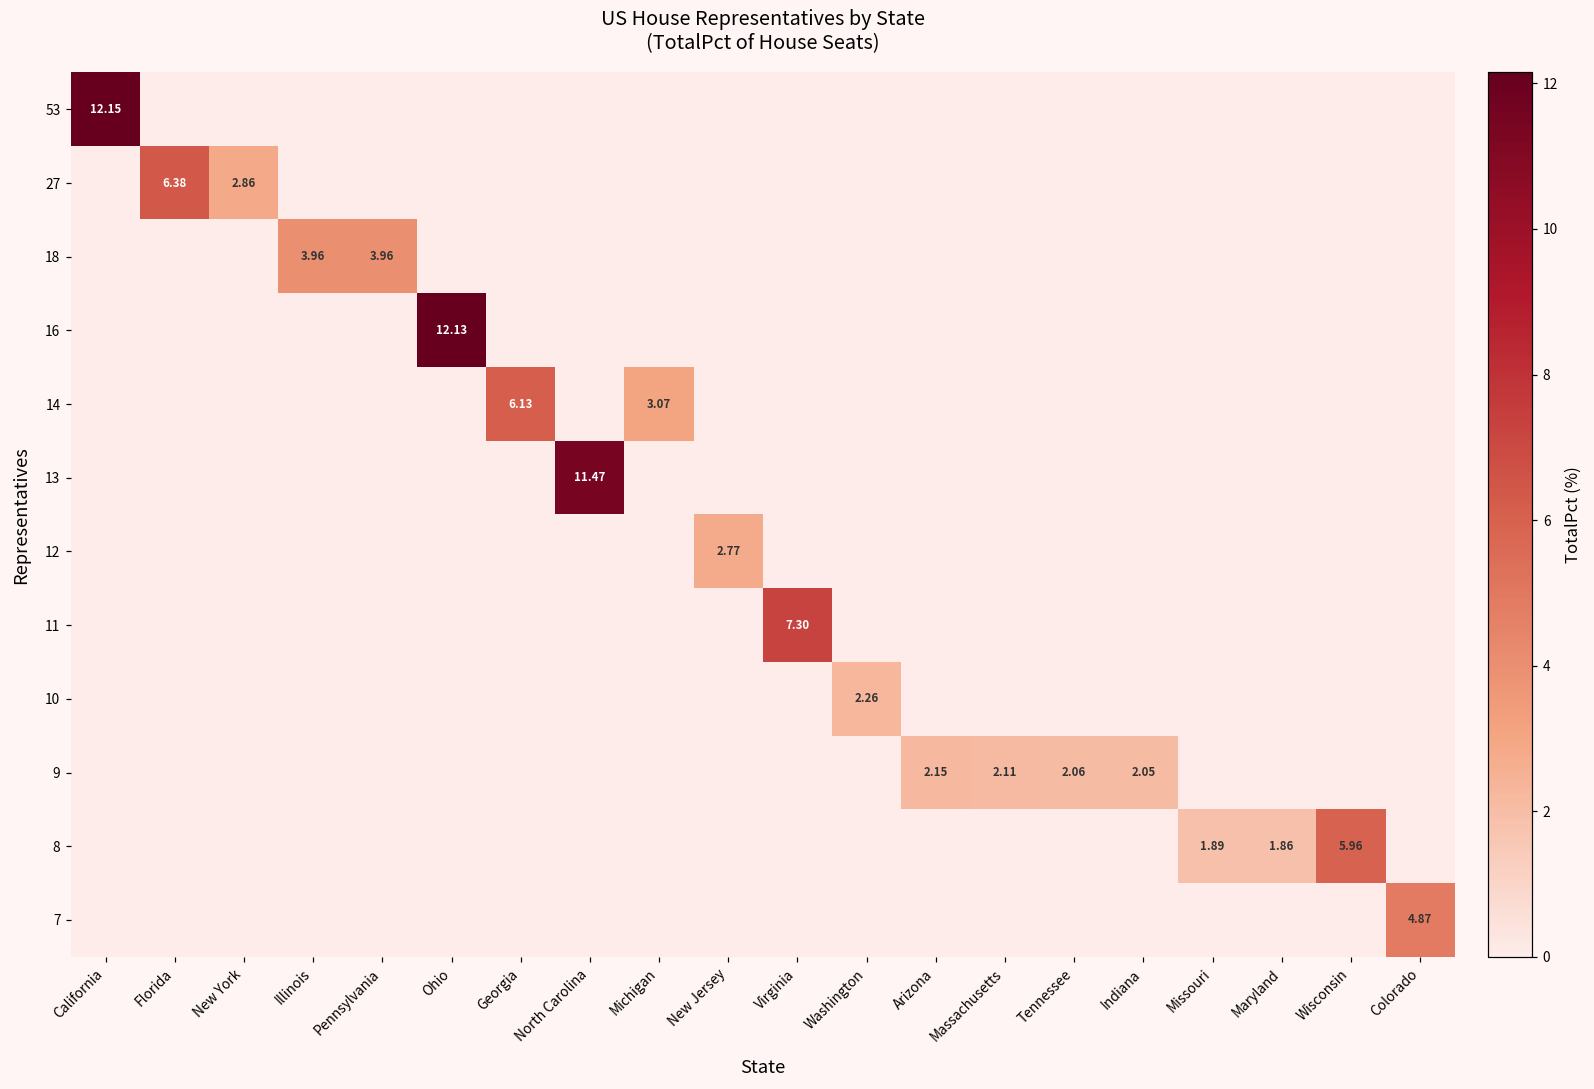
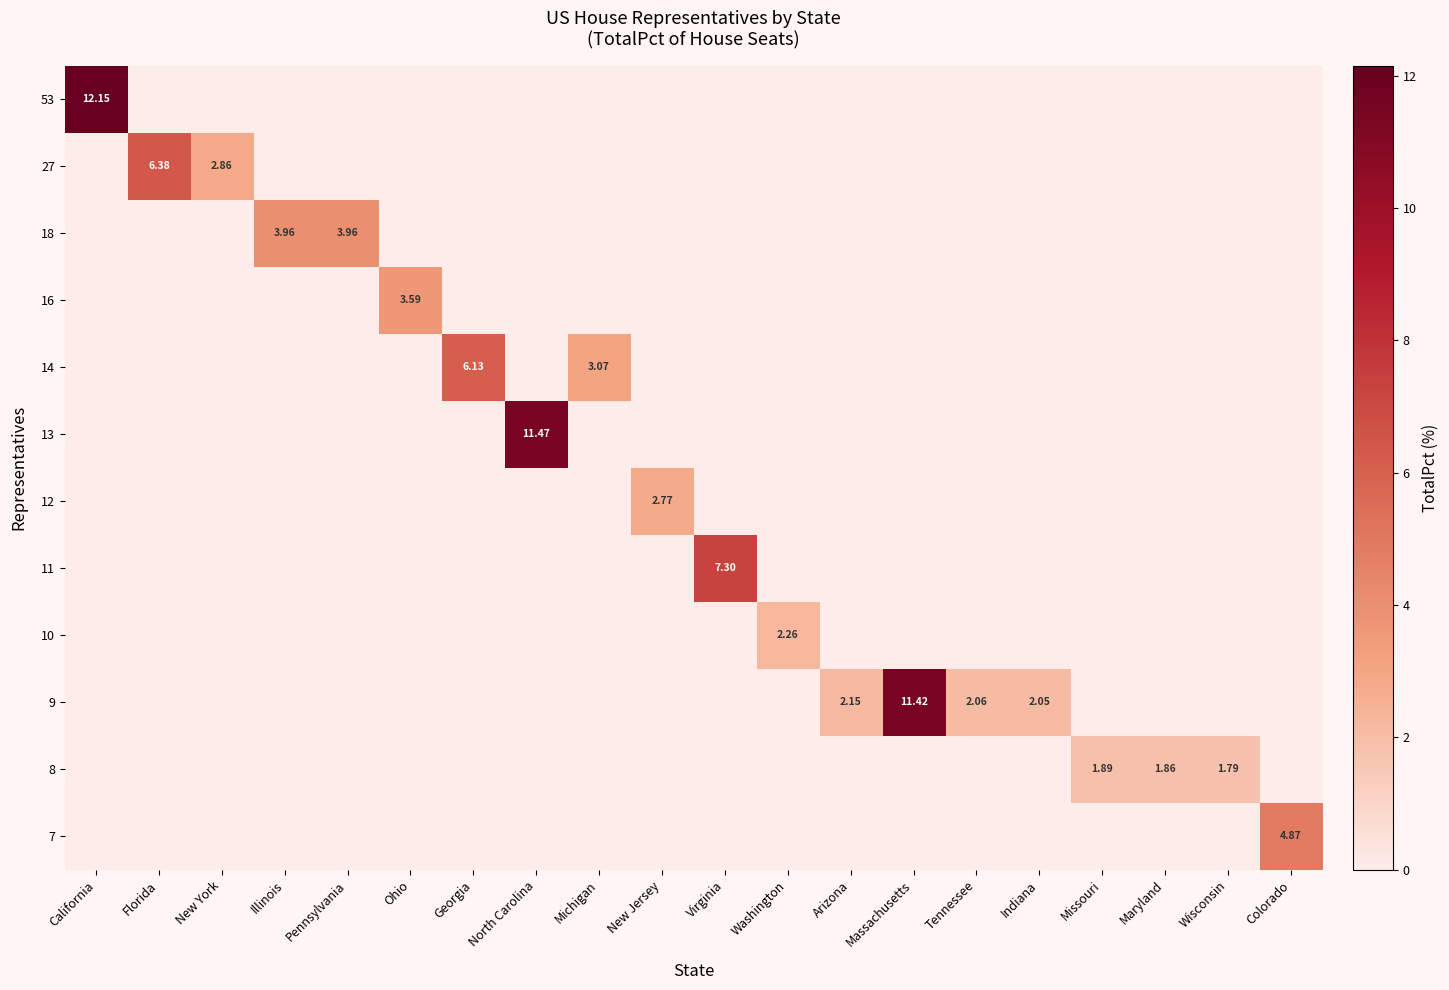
16, Ohio: 12.13 -> 3.59
9, Massachusetts: 2.11 -> 11.42
8, Wisconsin: 5.96 -> 1.79
